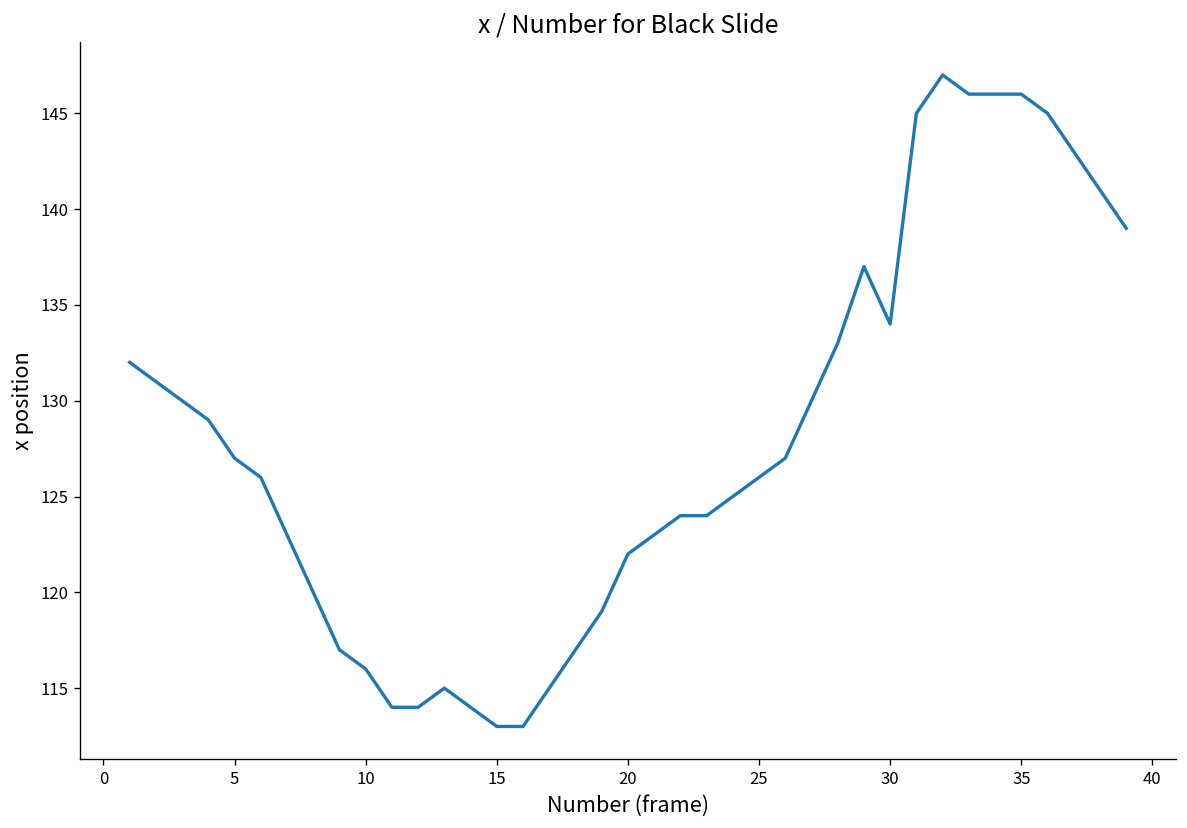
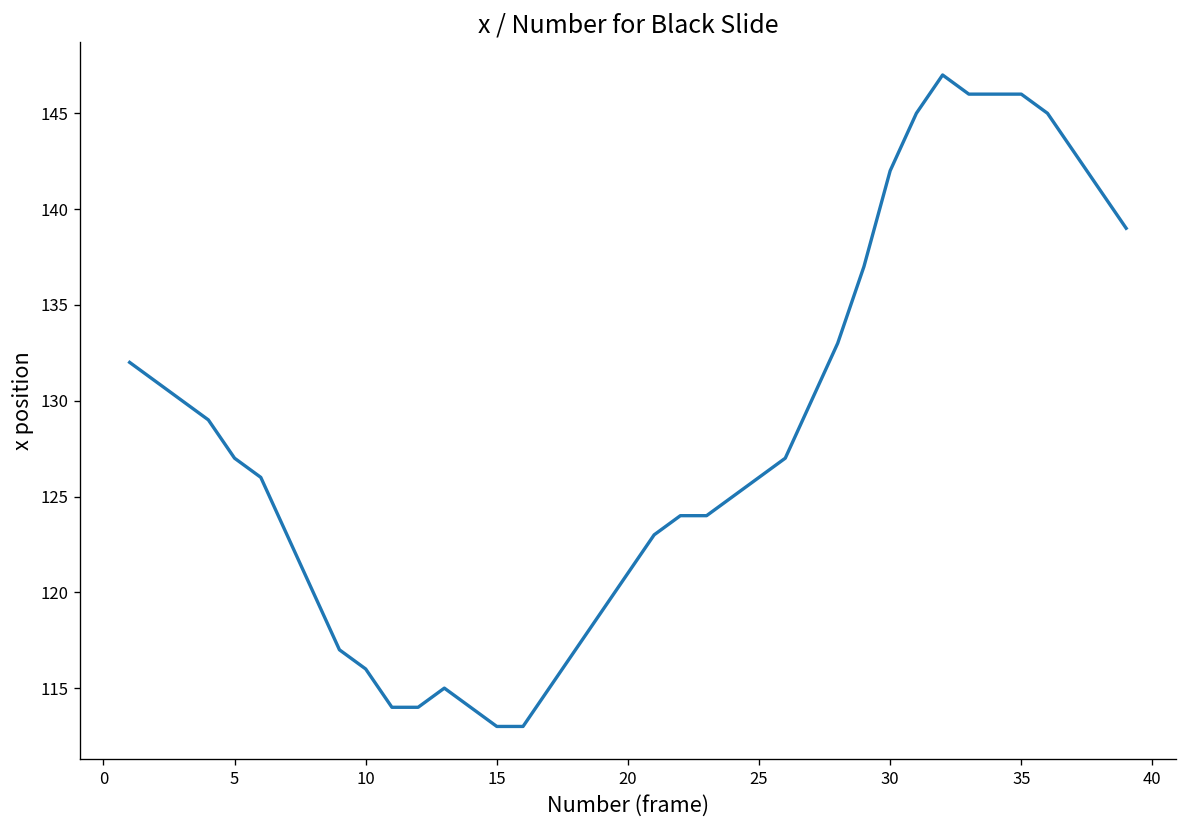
20: 122 -> 121
30: 134 -> 142
